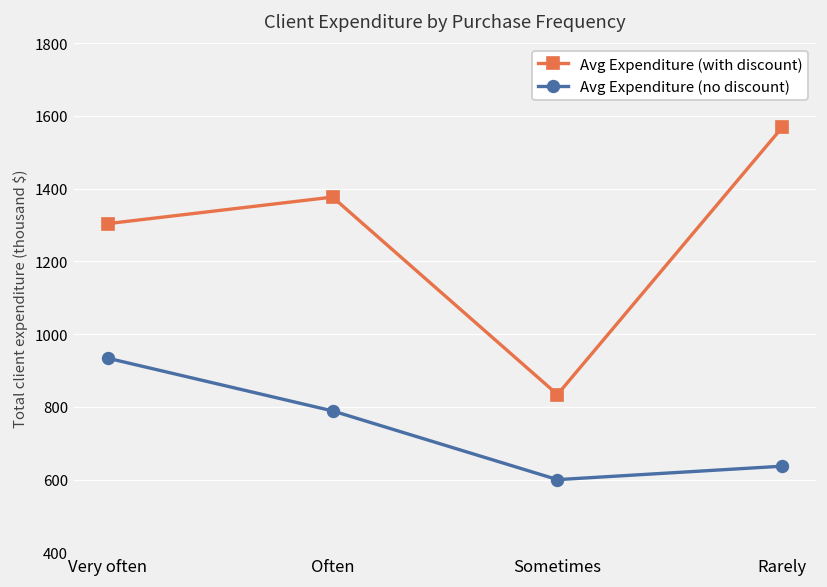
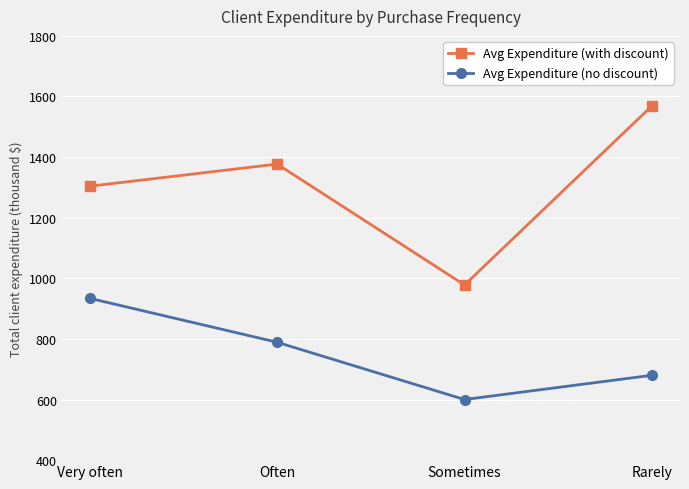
Avg Expenditure (with discount), Sometimes: 830 -> 980
Avg Expenditure (no discount), Rarely: 640 -> 680
